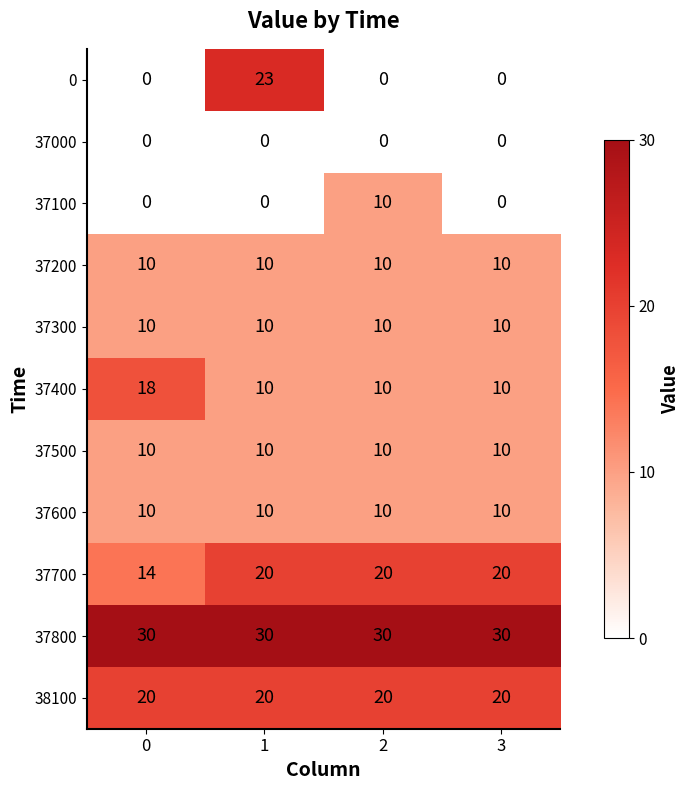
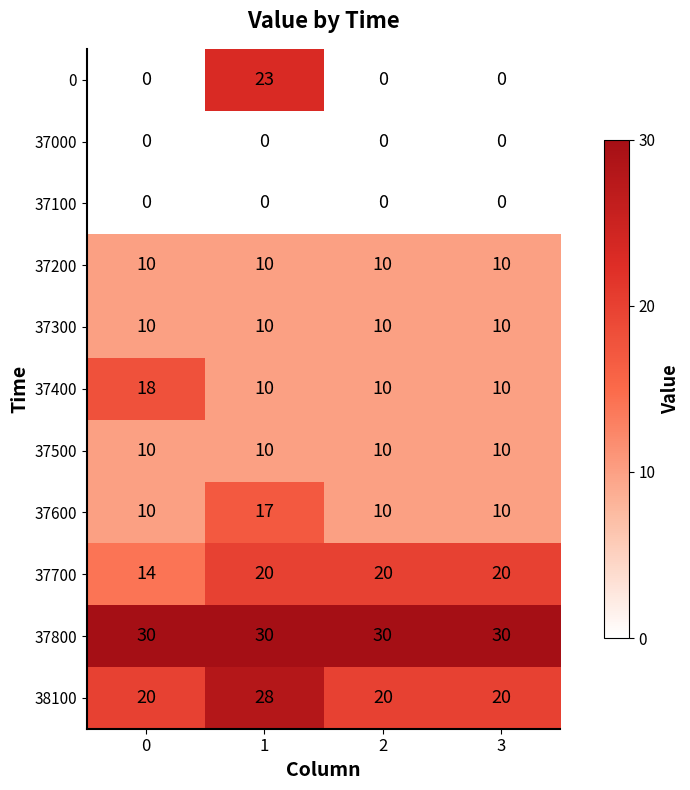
37100, 2: 10 -> 0
37600, 1: 10 -> 17
38100, 1: 20 -> 28
